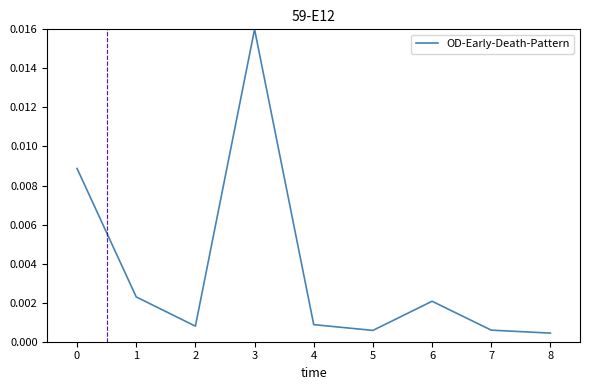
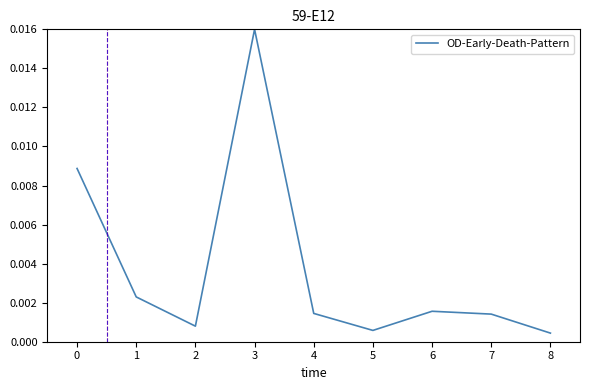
4: 0.0009 -> 0.0014
6: 0.0021 -> 0.0016
7: 0.0006 -> 0.0014
